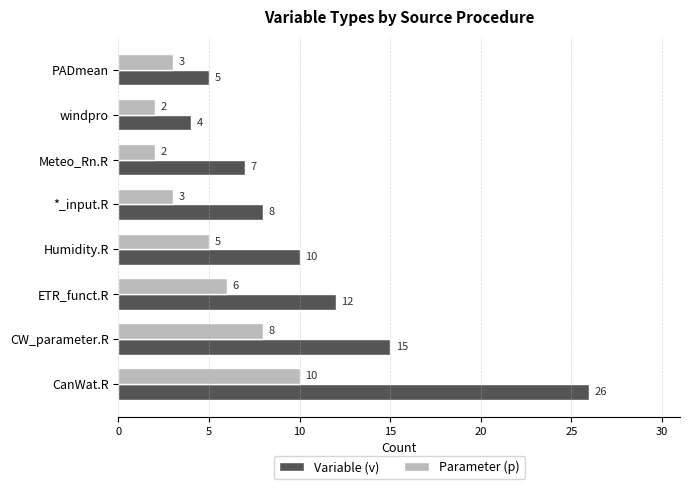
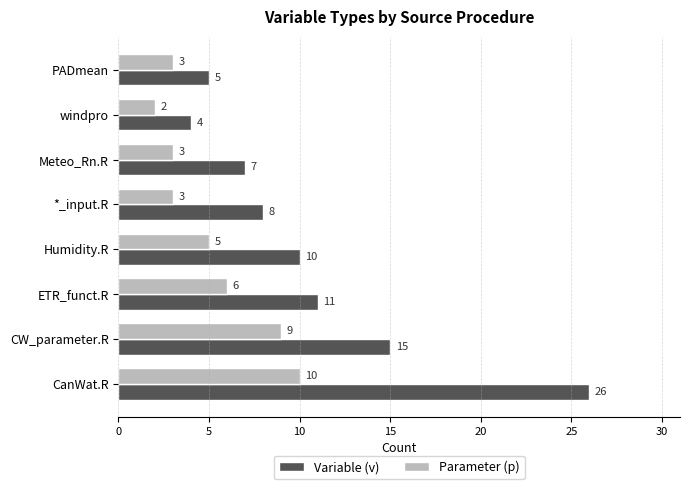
Parameter (p), Meteo_Rn.R: 2 -> 3
Variable (v), ETR_funct.R: 12 -> 11
Parameter (p), CW_parameter.R: 8 -> 9
